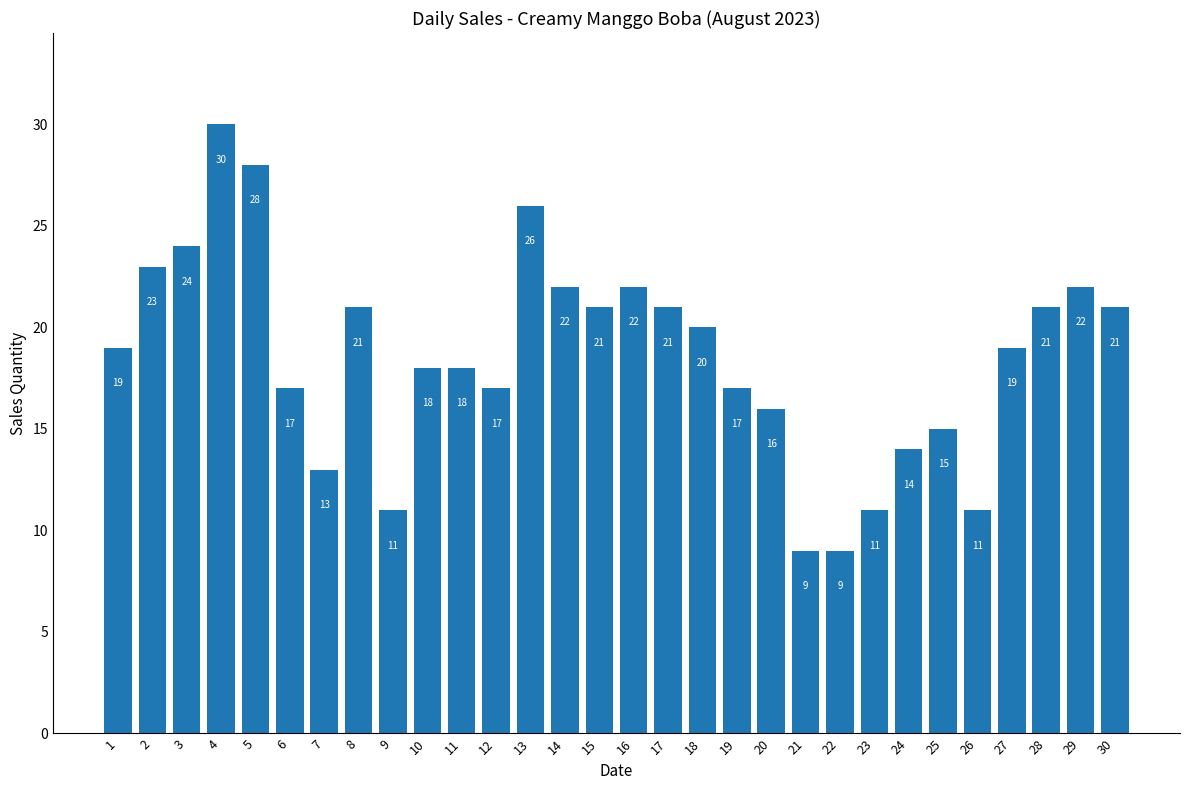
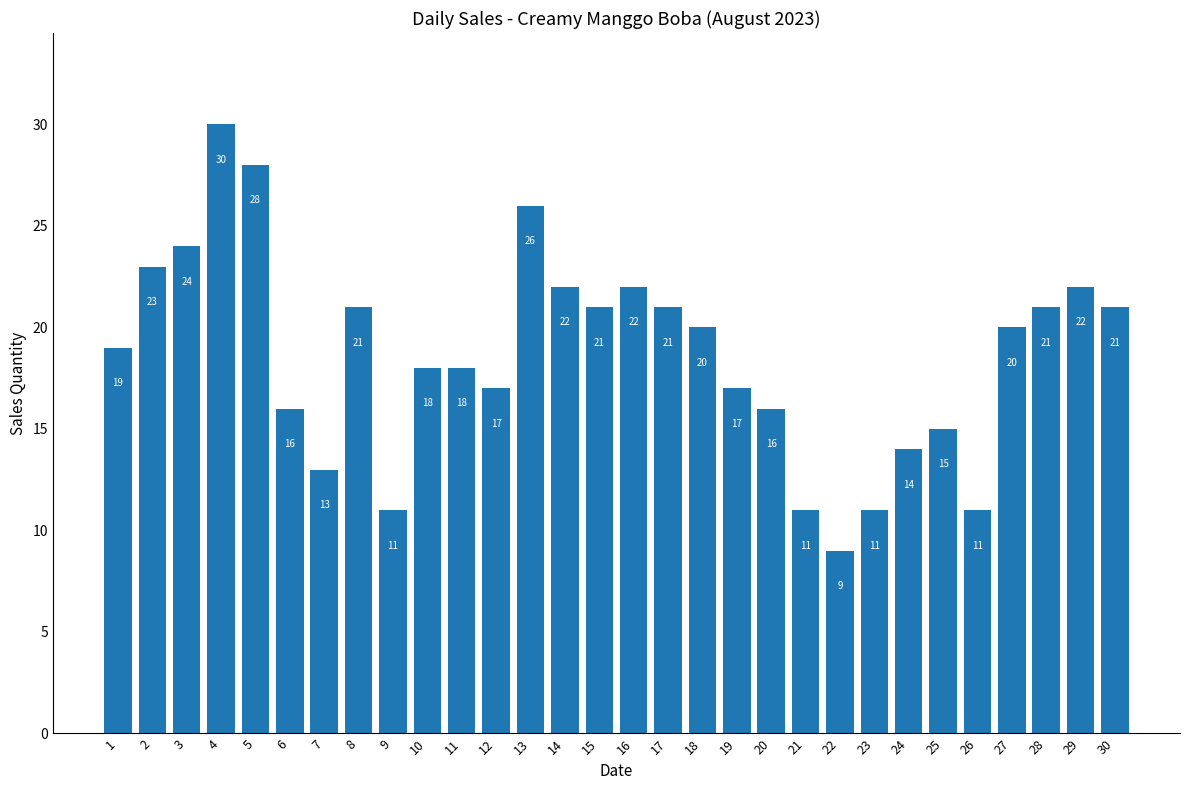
6: 17 -> 16
21: 9 -> 11
27: 19 -> 20
